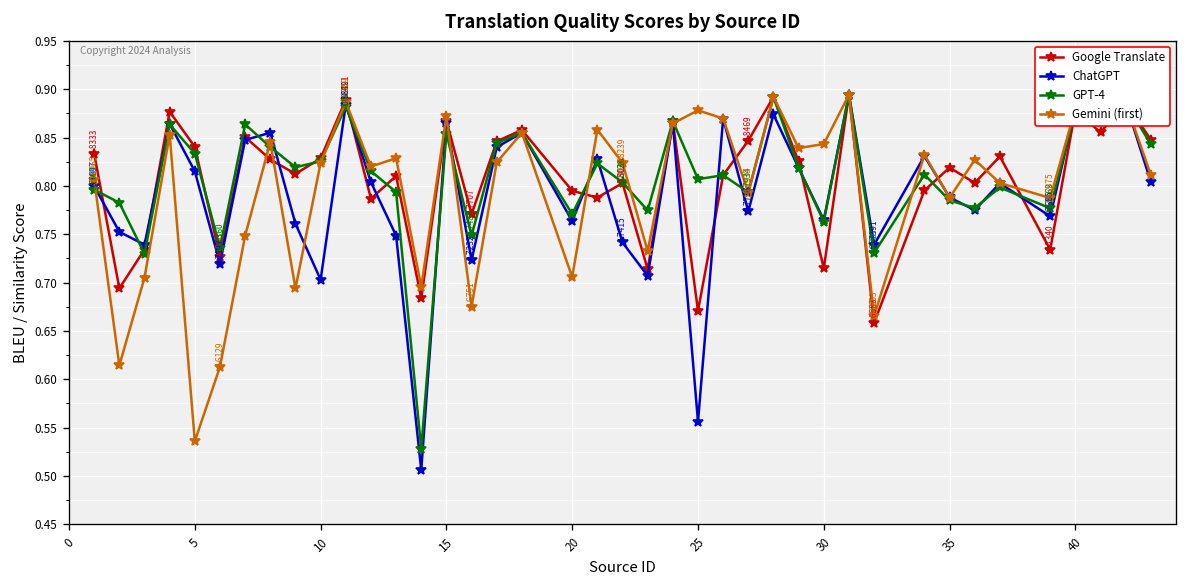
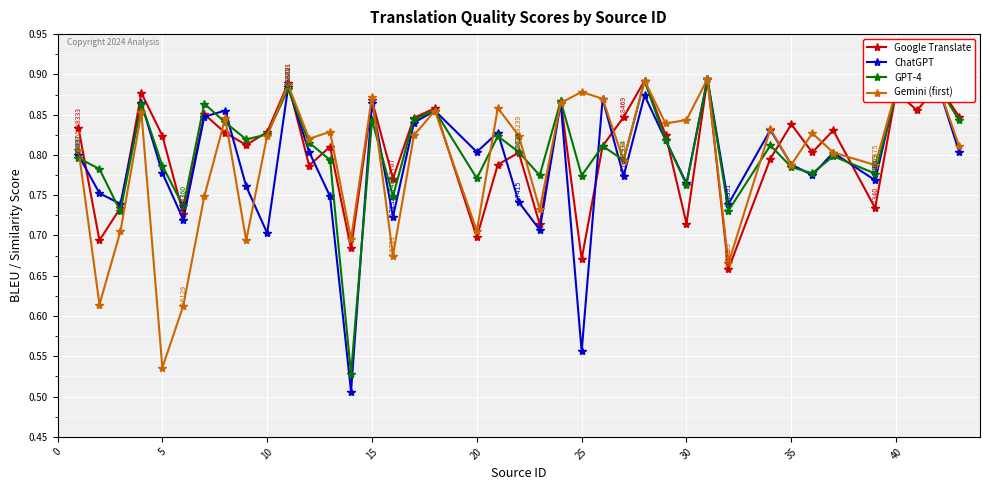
Google Translate, 5: 0.84 -> 0.82
ChatGPT, 5: 0.82 -> 0.78
GPT-4, 5: 0.83 -> 0.79
GPT-4, 15: 0.85 -> 0.84
Google Translate, 20: 0.80 -> 0.70
ChatGPT, 20: 0.76 -> 0.80
GPT-4, 25: 0.81 -> 0.77
Google Translate, 35: 0.82 -> 0.84
